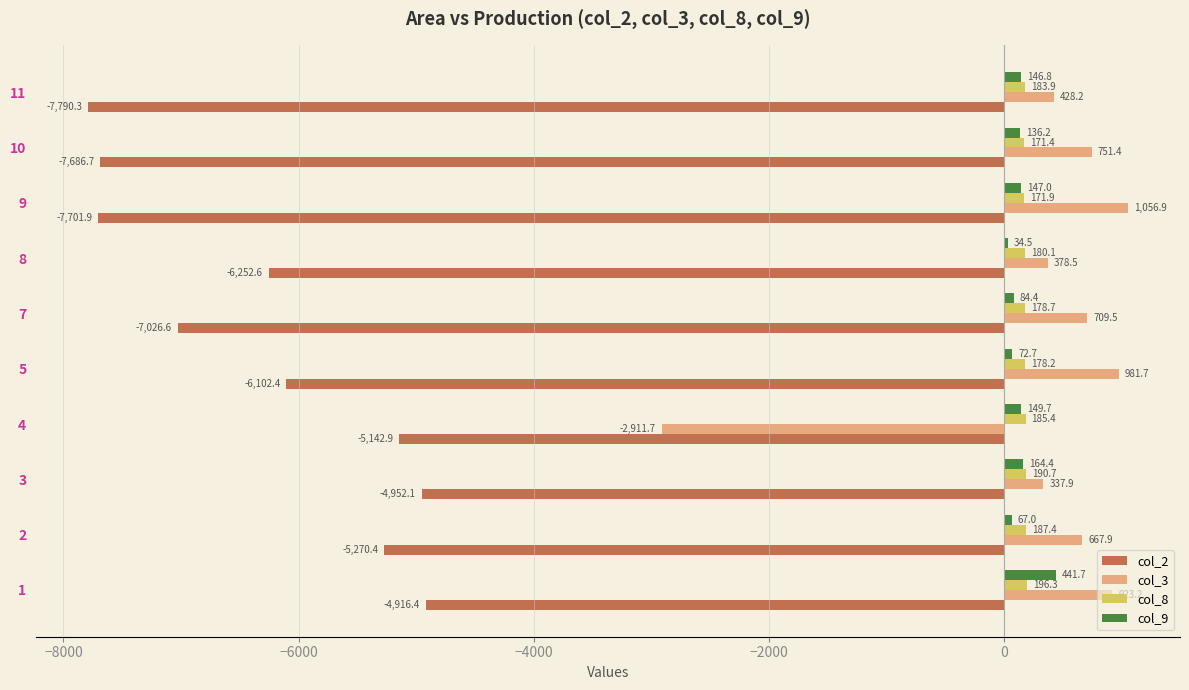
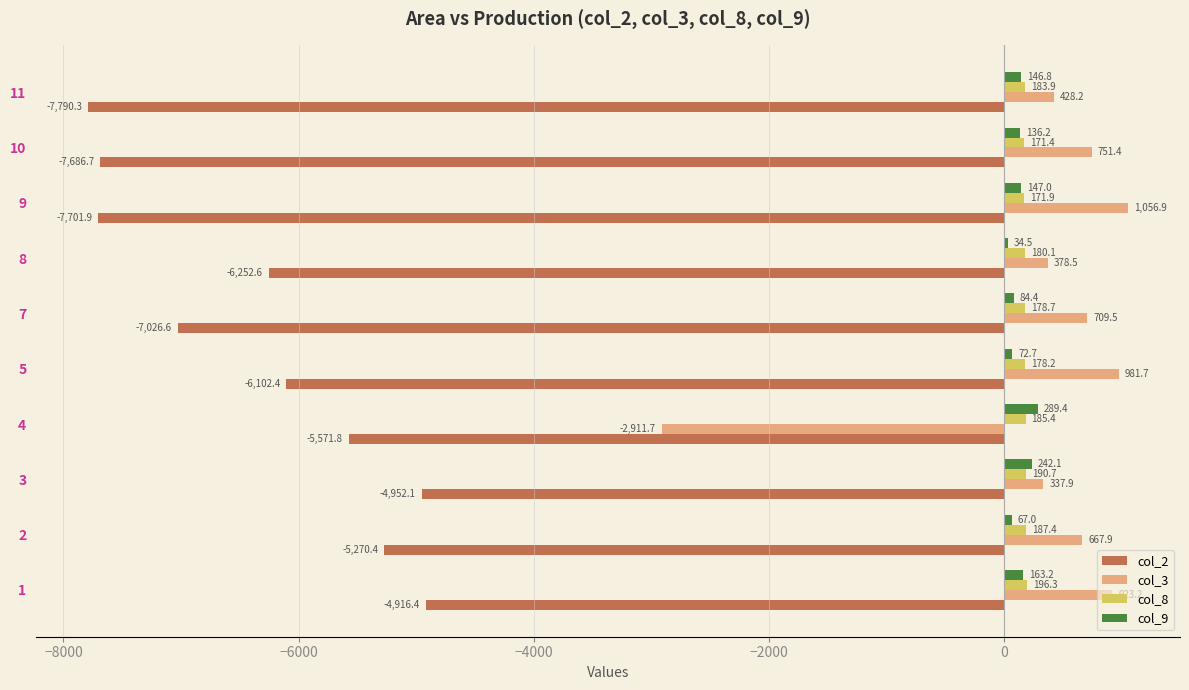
col_9, 4: 149.7 -> 289.4
col_2, 4: -5,142.9 -> -5,571.8
col_9, 3: 164.4 -> 242.1
col_9, 1: 441.7 -> 163.2
